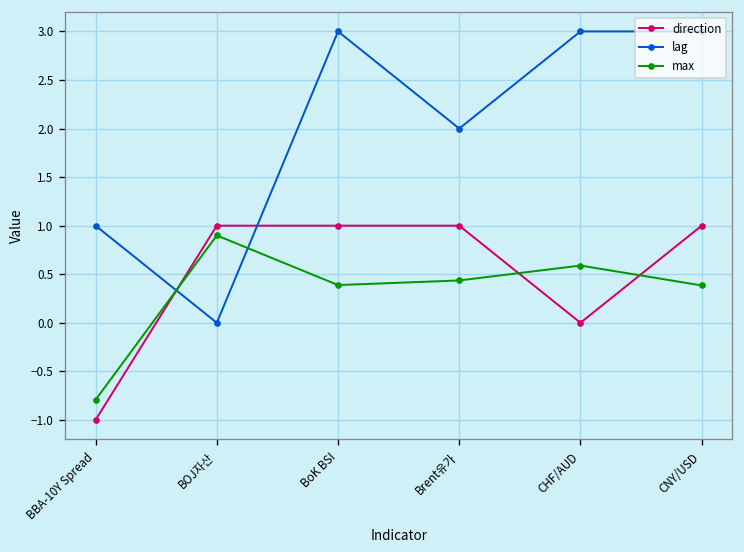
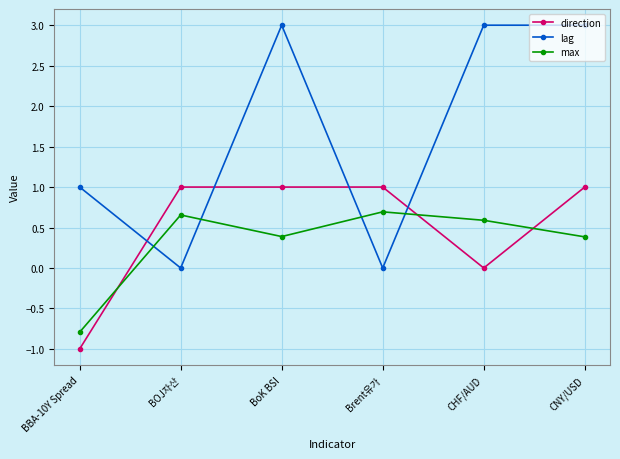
max, BOJ자산: 0.9 -> 0.7
lag, Brent유가: 2 -> 0
max, Brent유가: 0.4 -> 0.7
